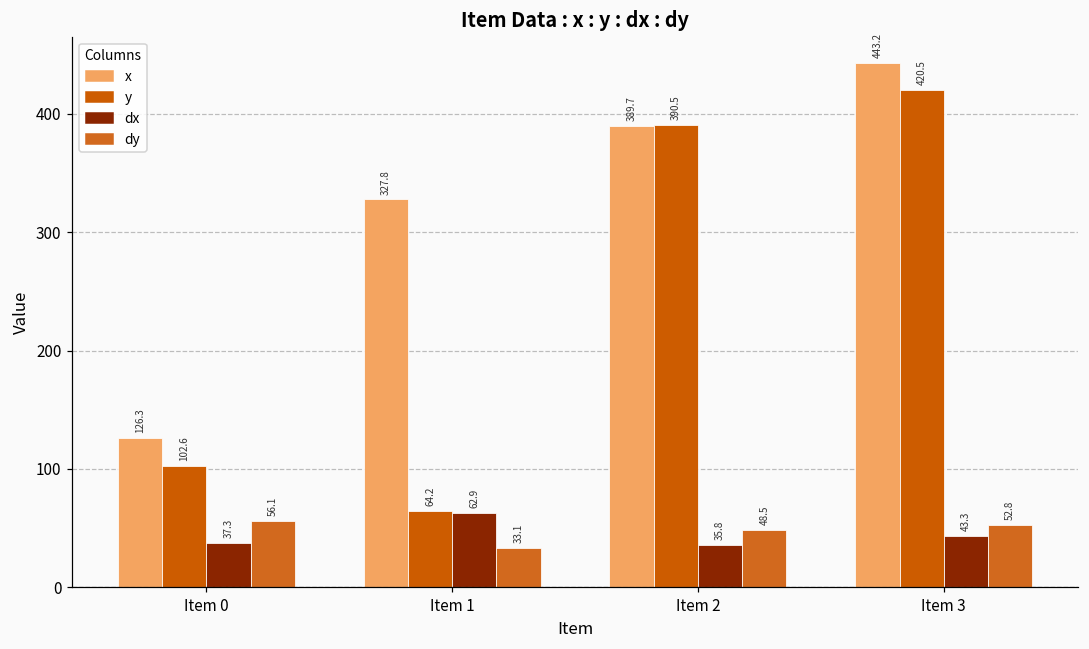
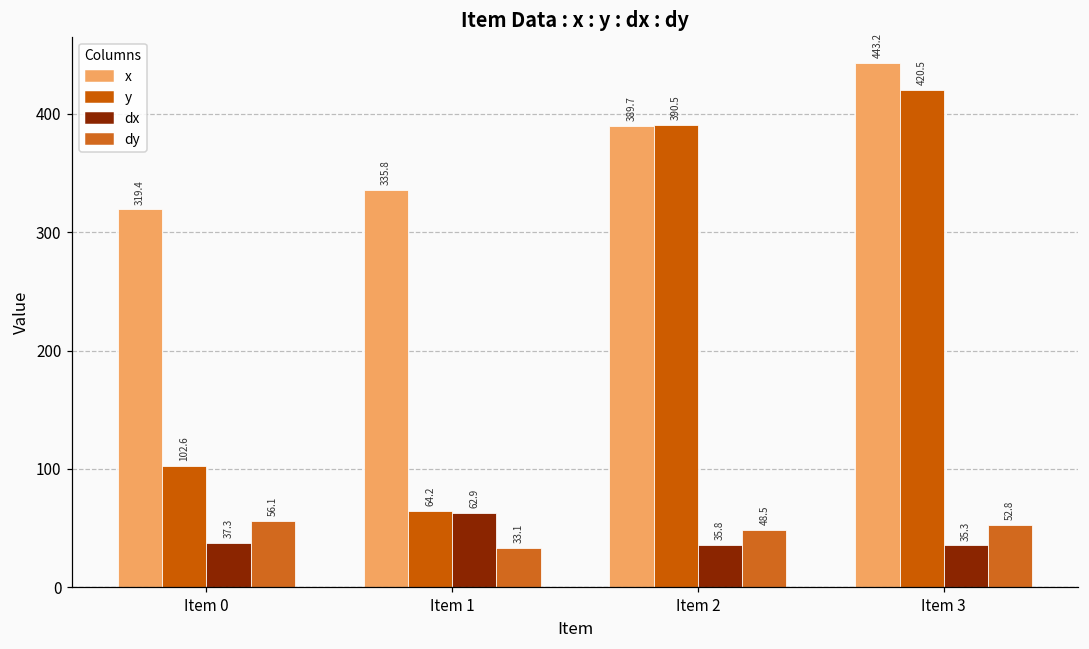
x, Item 0: 126.3 -> 319.4
x, Item 1: 327.8 -> 335.8
dx, Item 3: 43.3 -> 35.3
